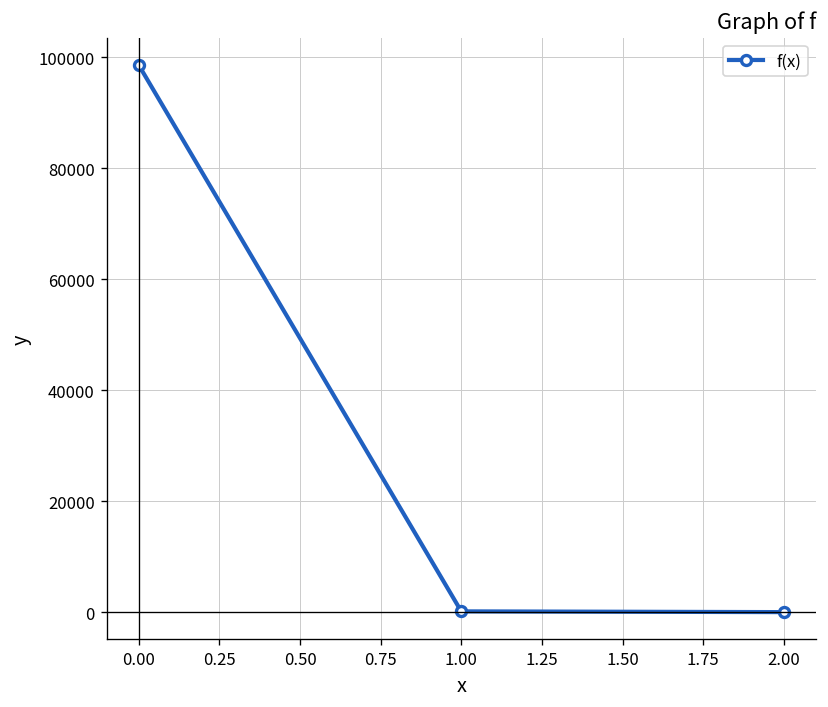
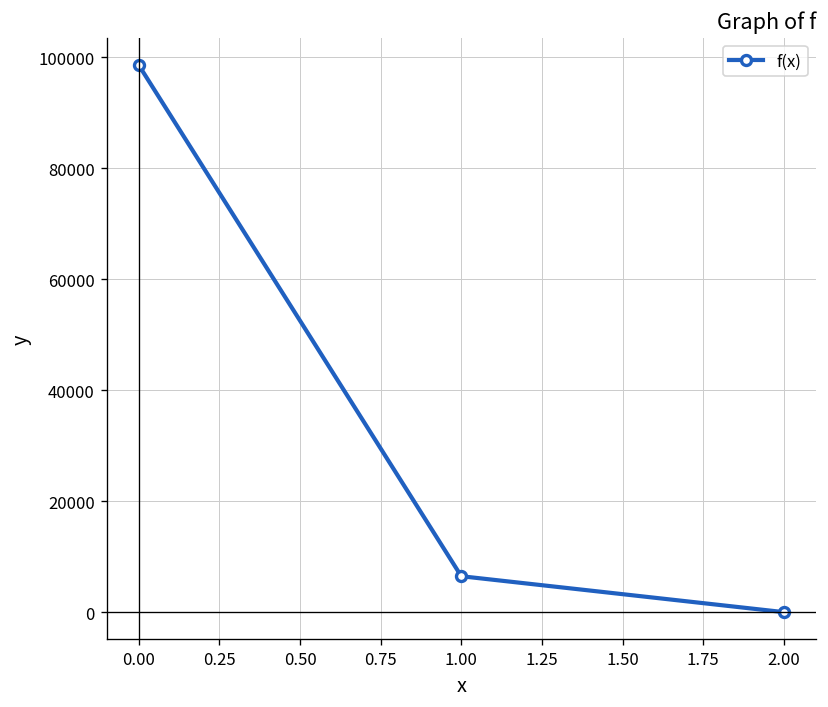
1.00: 0 -> 6000
